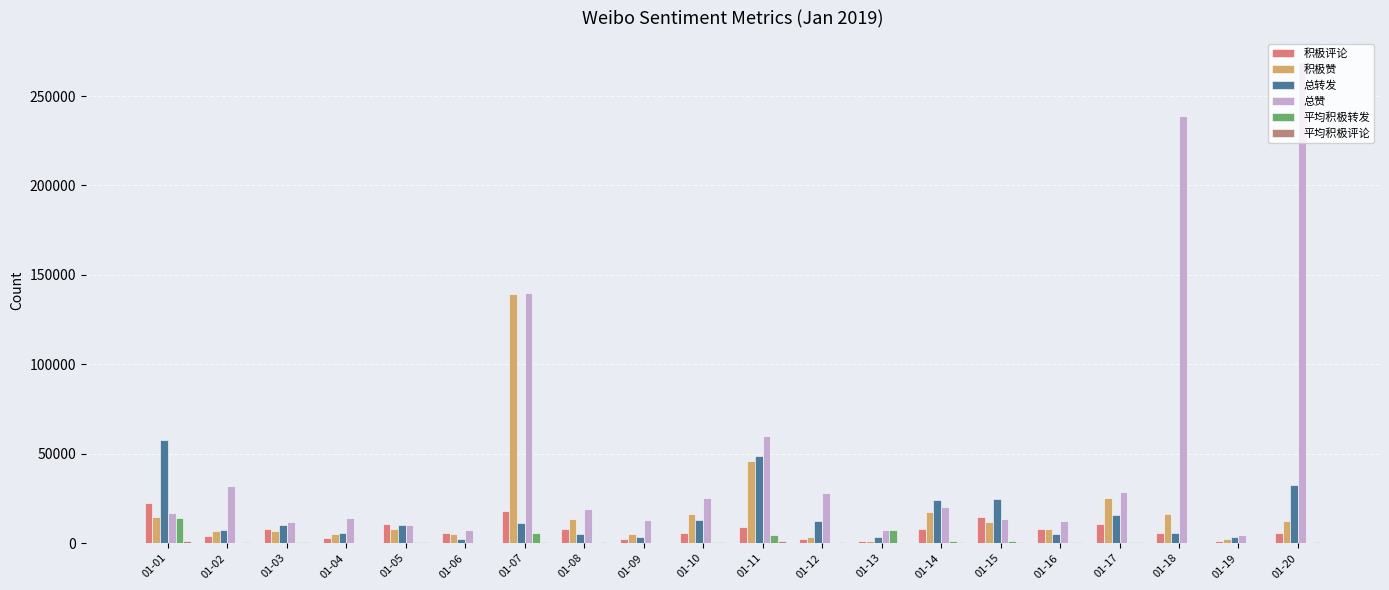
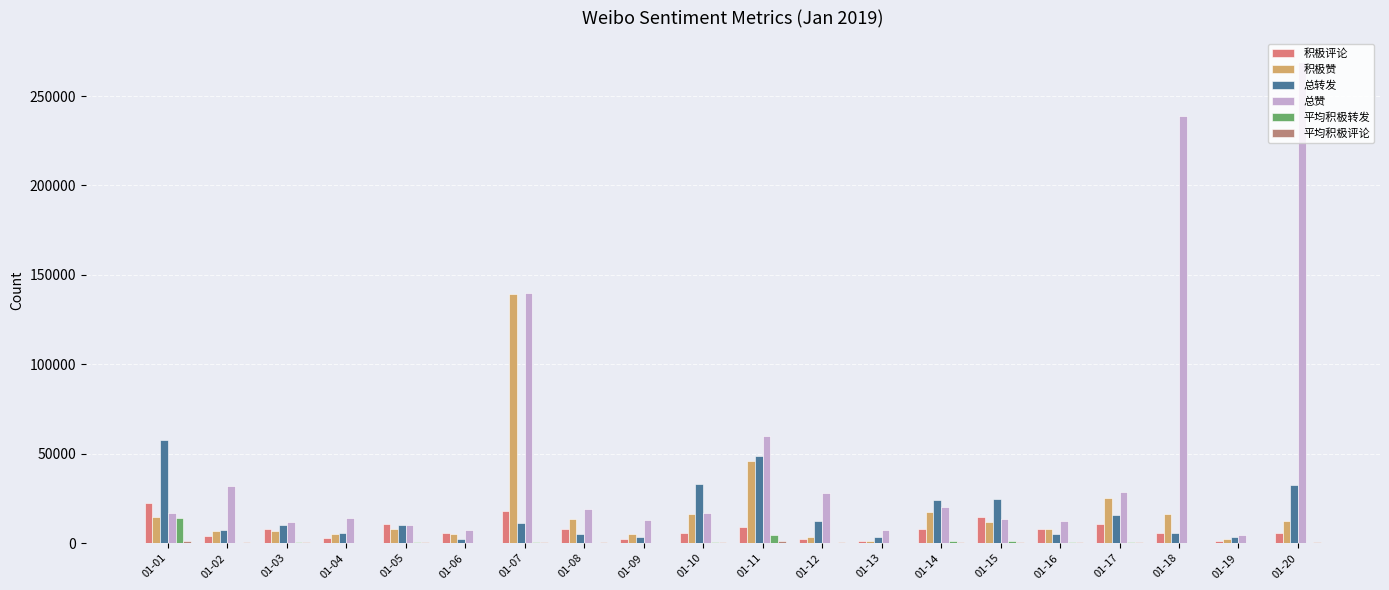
平均积极转发, 01-07: 6000 -> 0
总转发, 01-10: 13000 -> 33000
总赞, 01-10: 25000 -> 17000
平均积极转发, 01-13: 8000 -> 0
